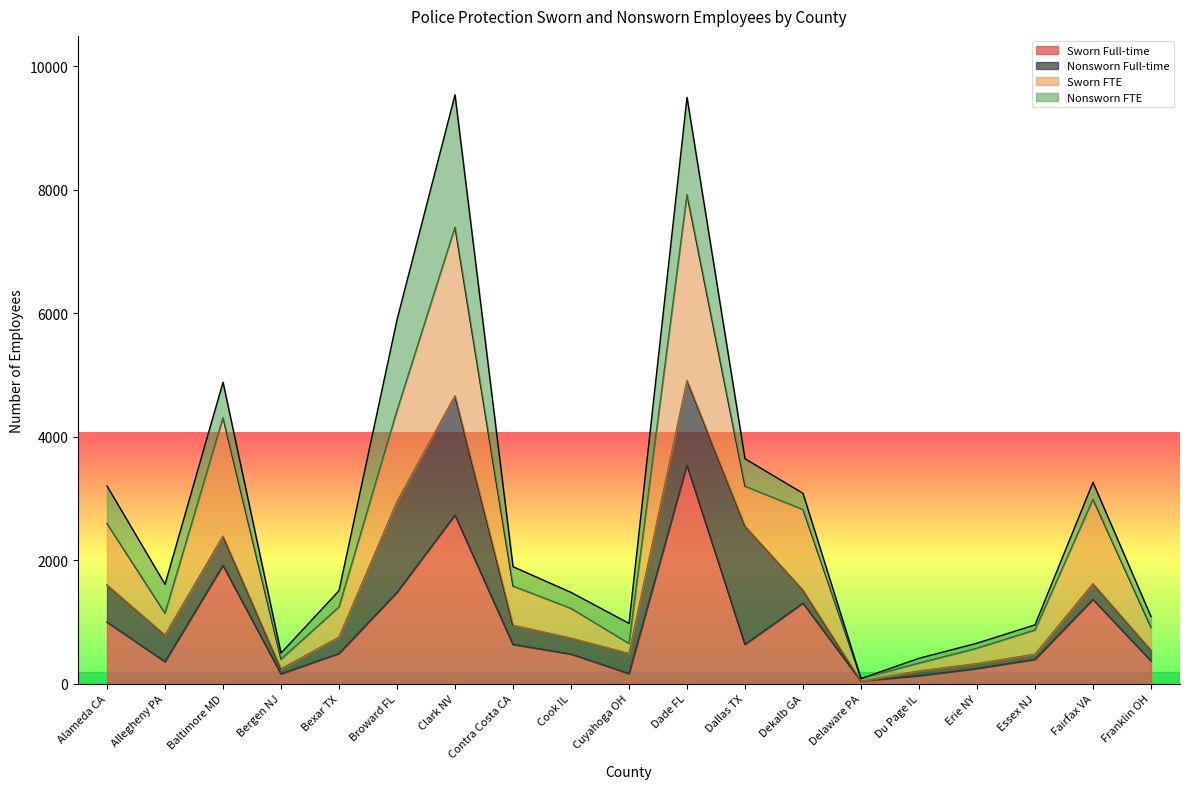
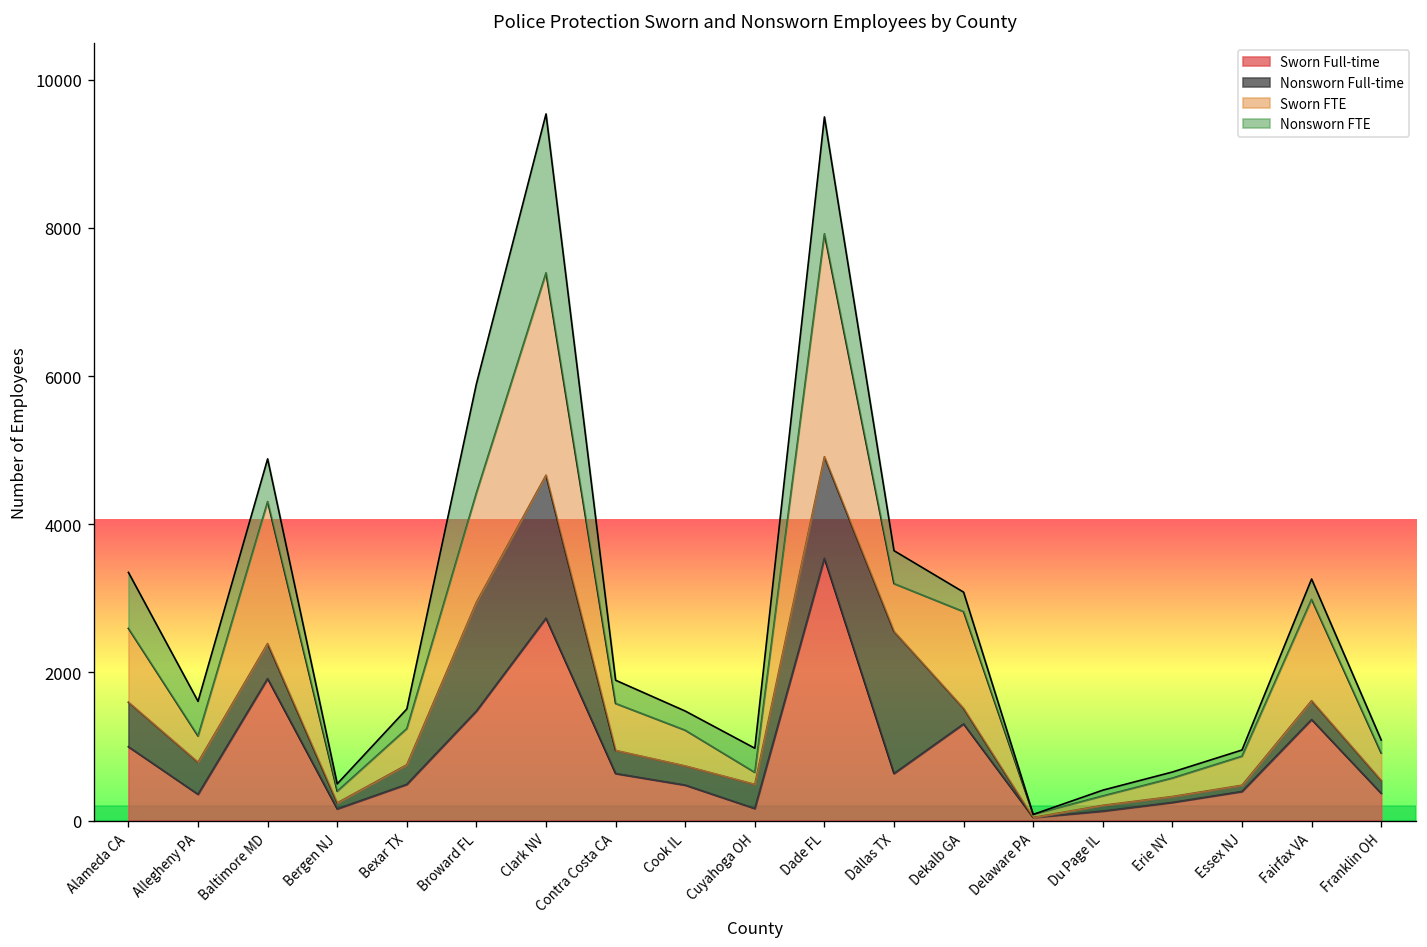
Nonsworn FTE, Alameda CA: 600 -> 800
